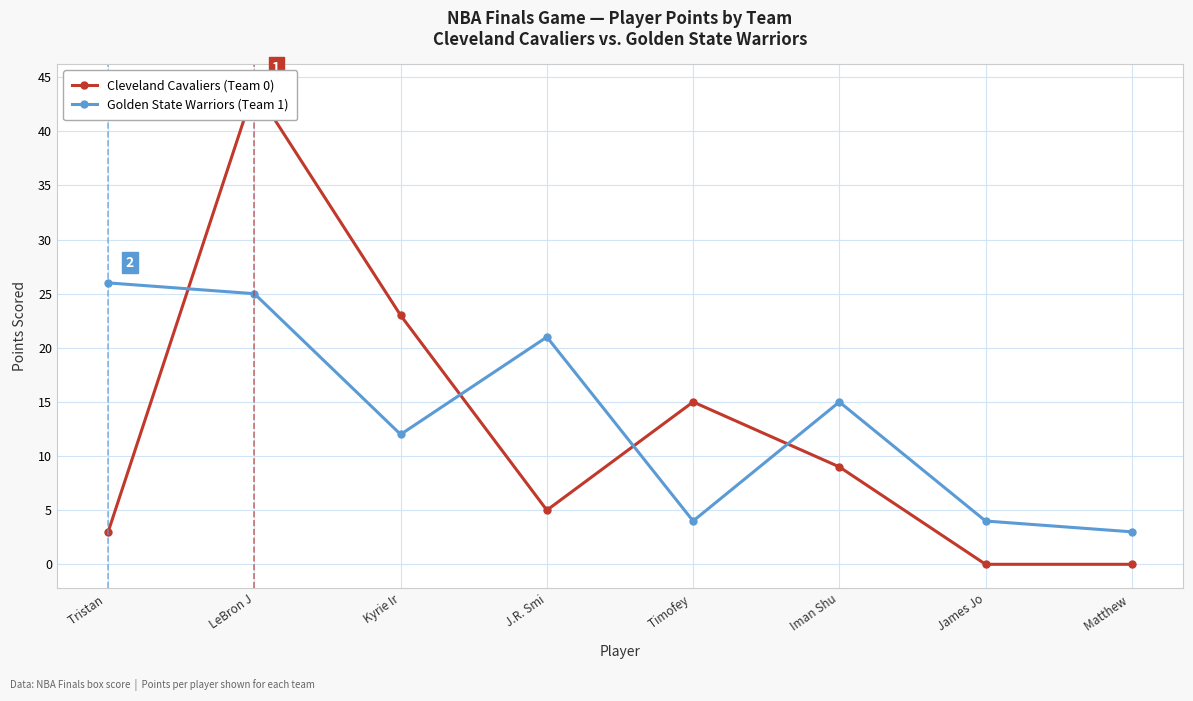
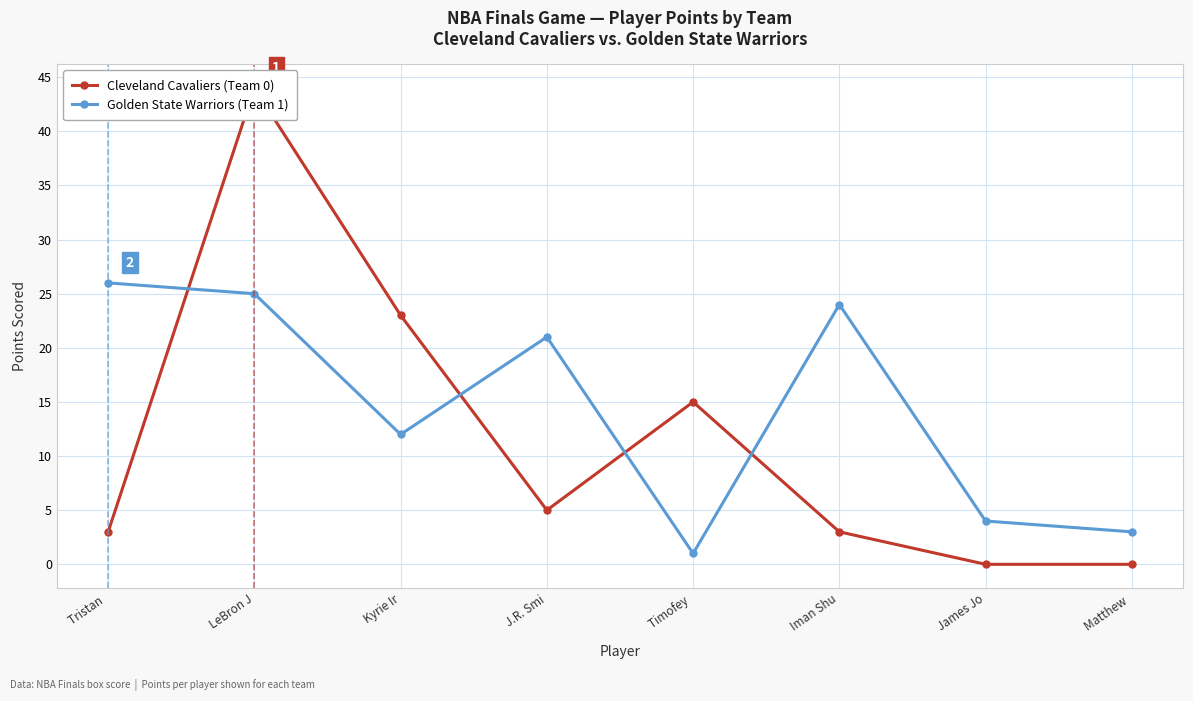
Golden State Warriors (Team 1), Timofey: 4 -> 1
Cleveland Cavaliers (Team 0), Iman Shu: 9 -> 3
Golden State Warriors (Team 1), Iman Shu: 15 -> 24
